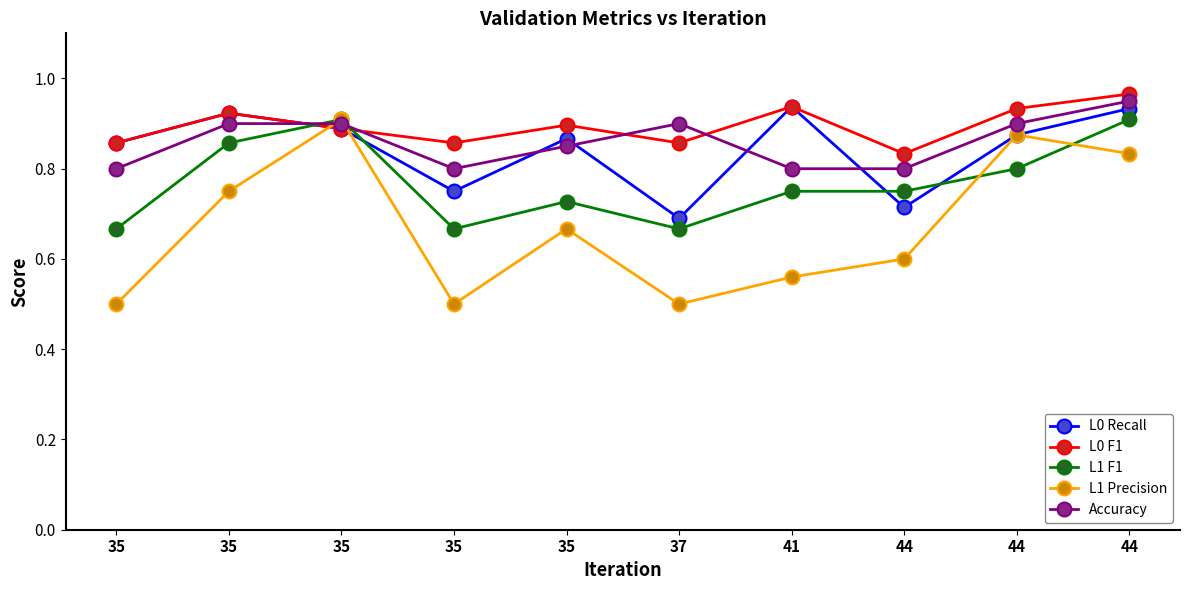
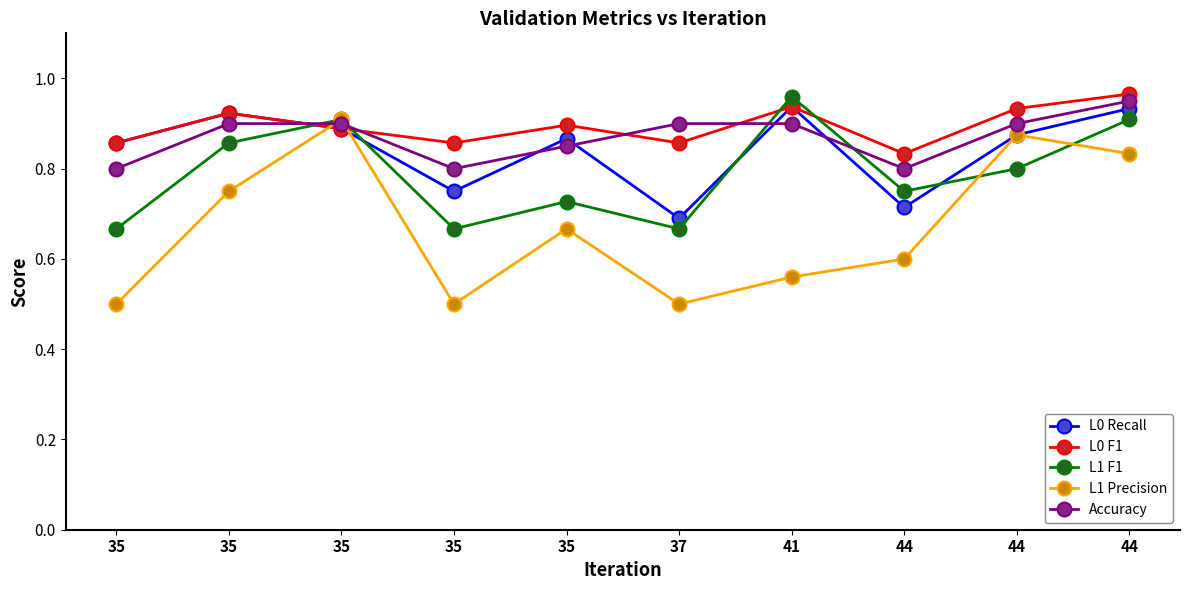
L1 F1, 41: 0.75 -> 0.96
Accuracy, 41: 0.8 -> 0.9
